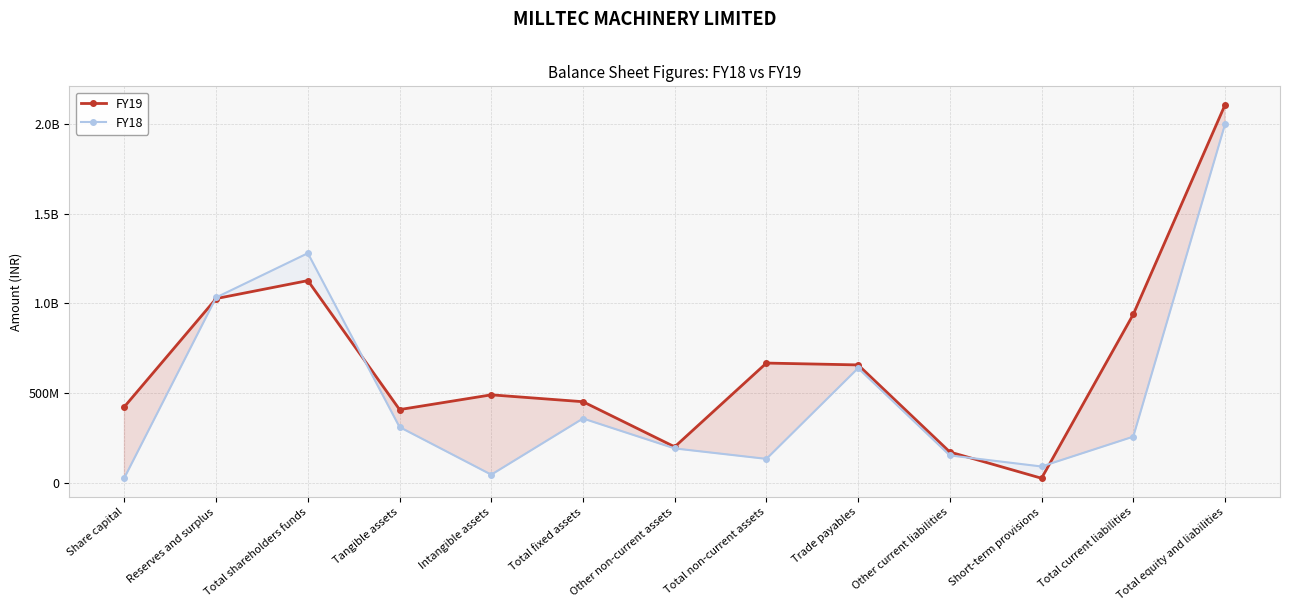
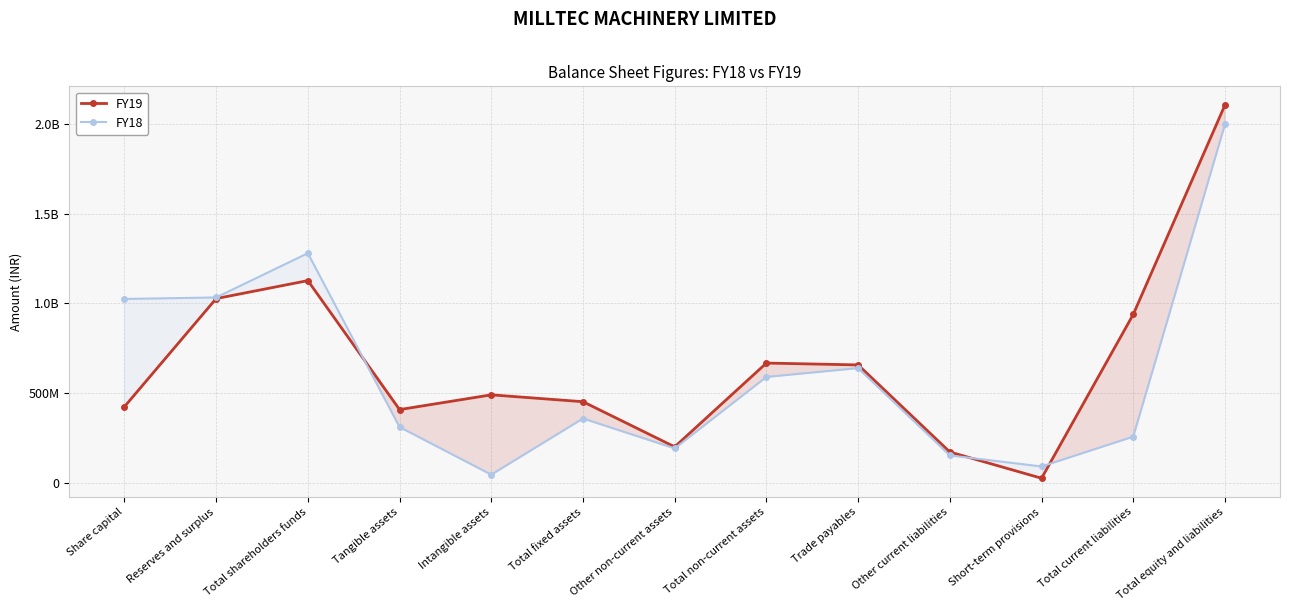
FY18, Share capital: 30000000 -> 1020000000
FY18, Total non-current assets: 140000000 -> 590000000
